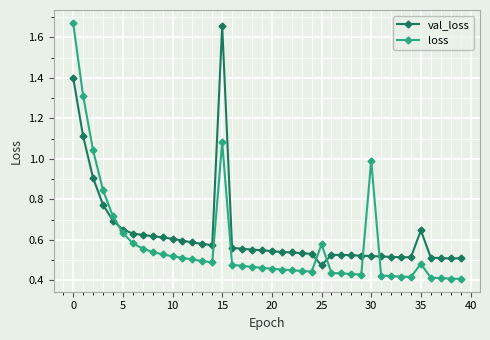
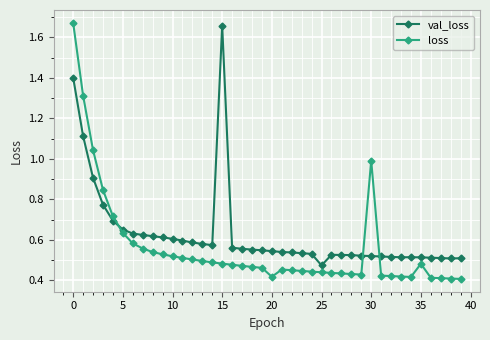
loss, 15: 1.08 -> 0.48
loss, 20: 0.46 -> 0.42
loss, 25: 0.58 -> 0.44
val_loss, 35: 0.65 -> 0.51
